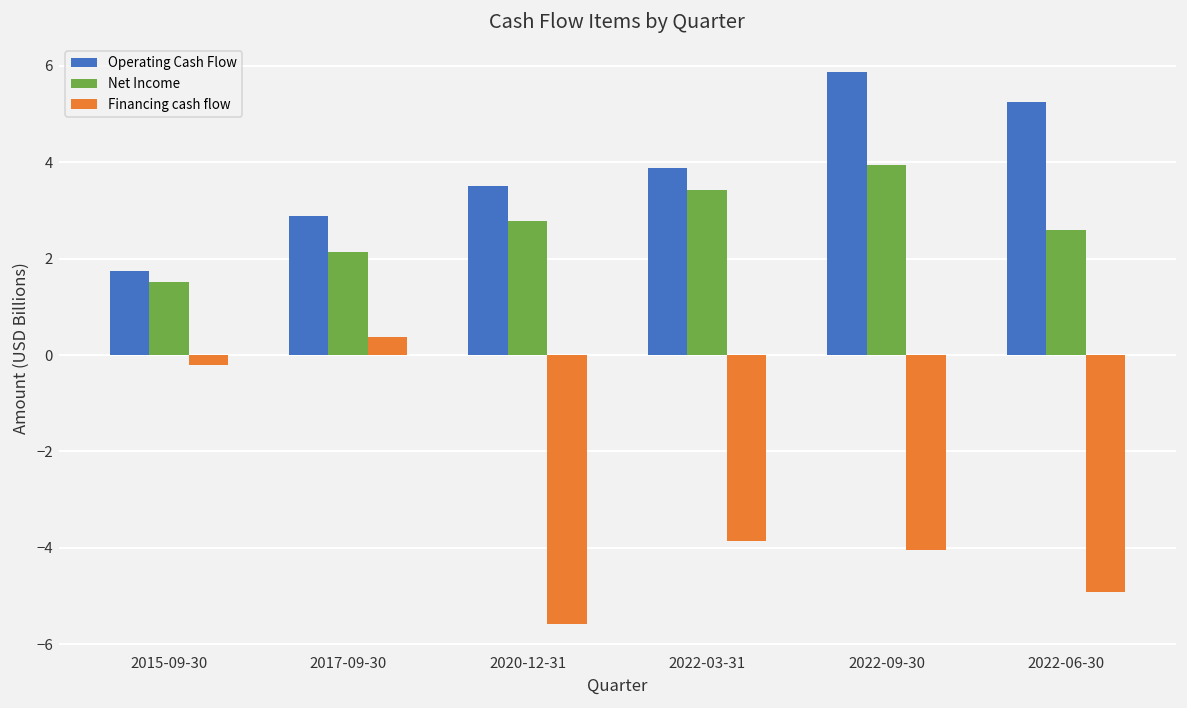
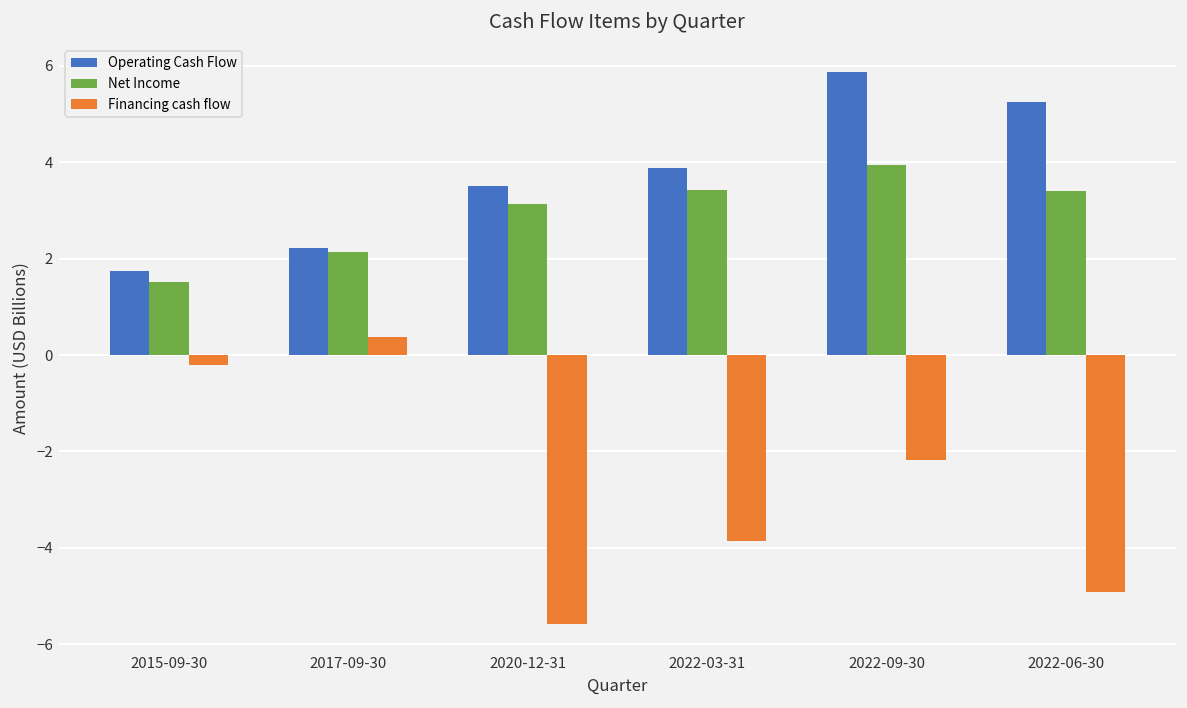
Operating Cash Flow, 2017-09-30: 2.9 -> 2.2
Net Income, 2020-12-31: 2.8 -> 3.1
Financing cash flow, 2022-09-30: -4.0 -> -2.2
Net Income, 2022-06-30: 2.6 -> 3.4
